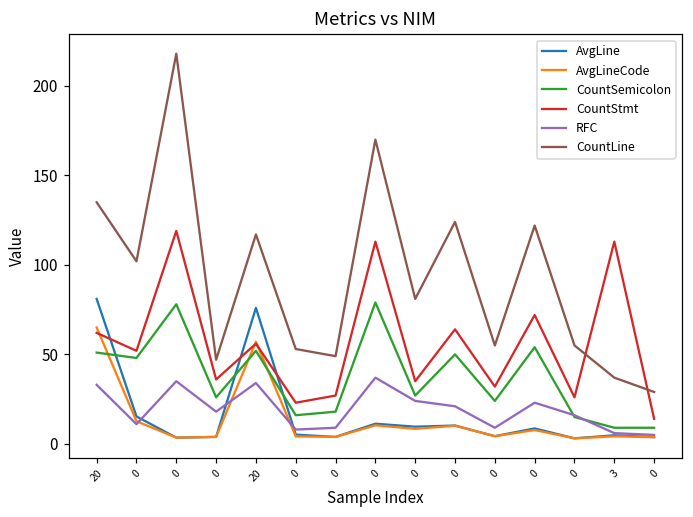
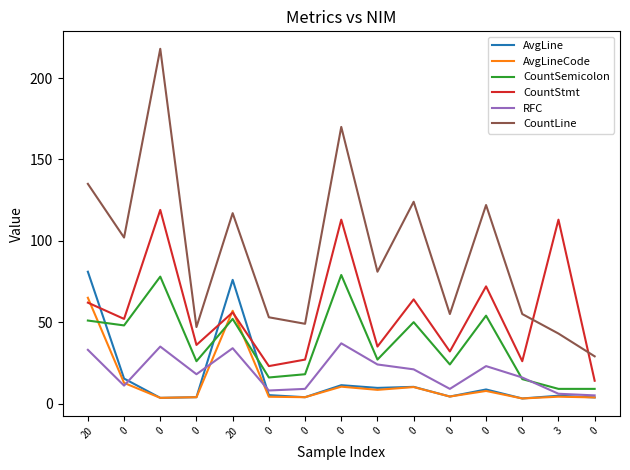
CountLine, 3: 37 -> 43
